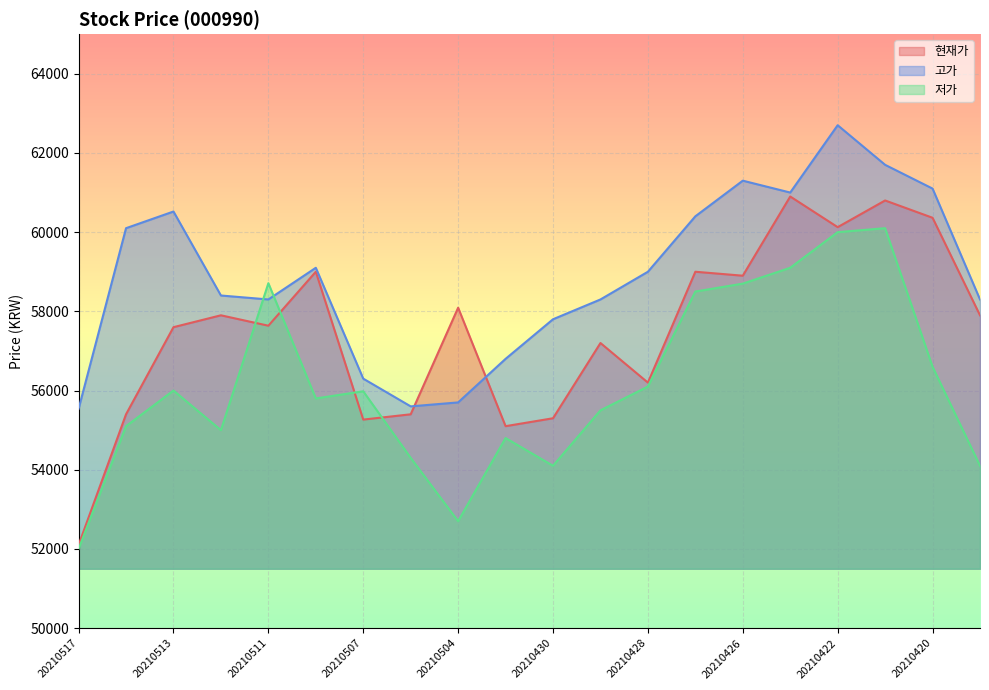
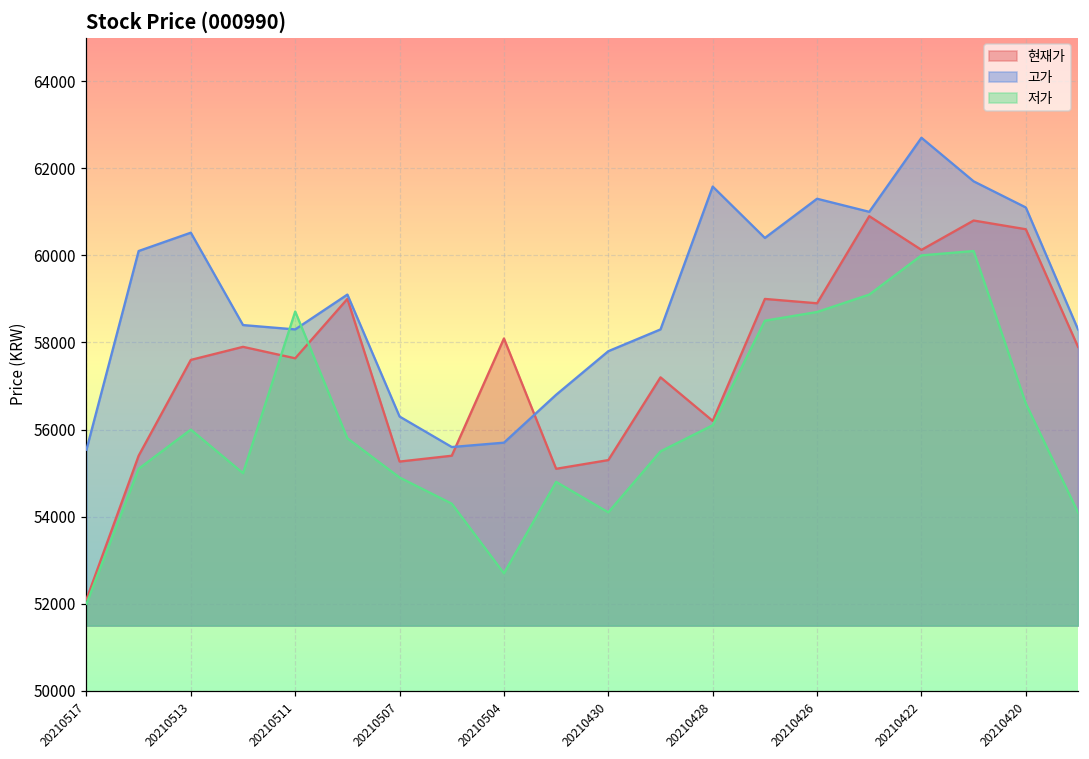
저가, 20210507: 56000 -> 54900
고가, 20210428: 59000 -> 61600
현재가, 20210420: 60400 -> 60600
